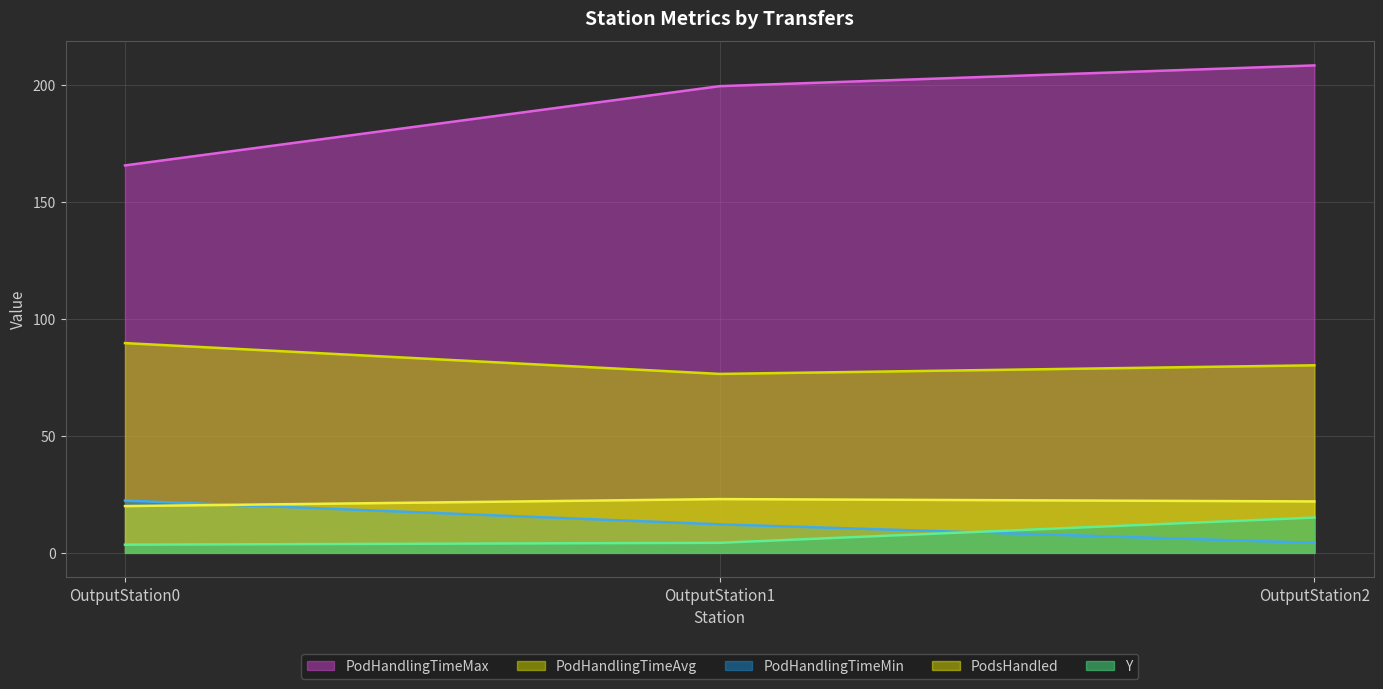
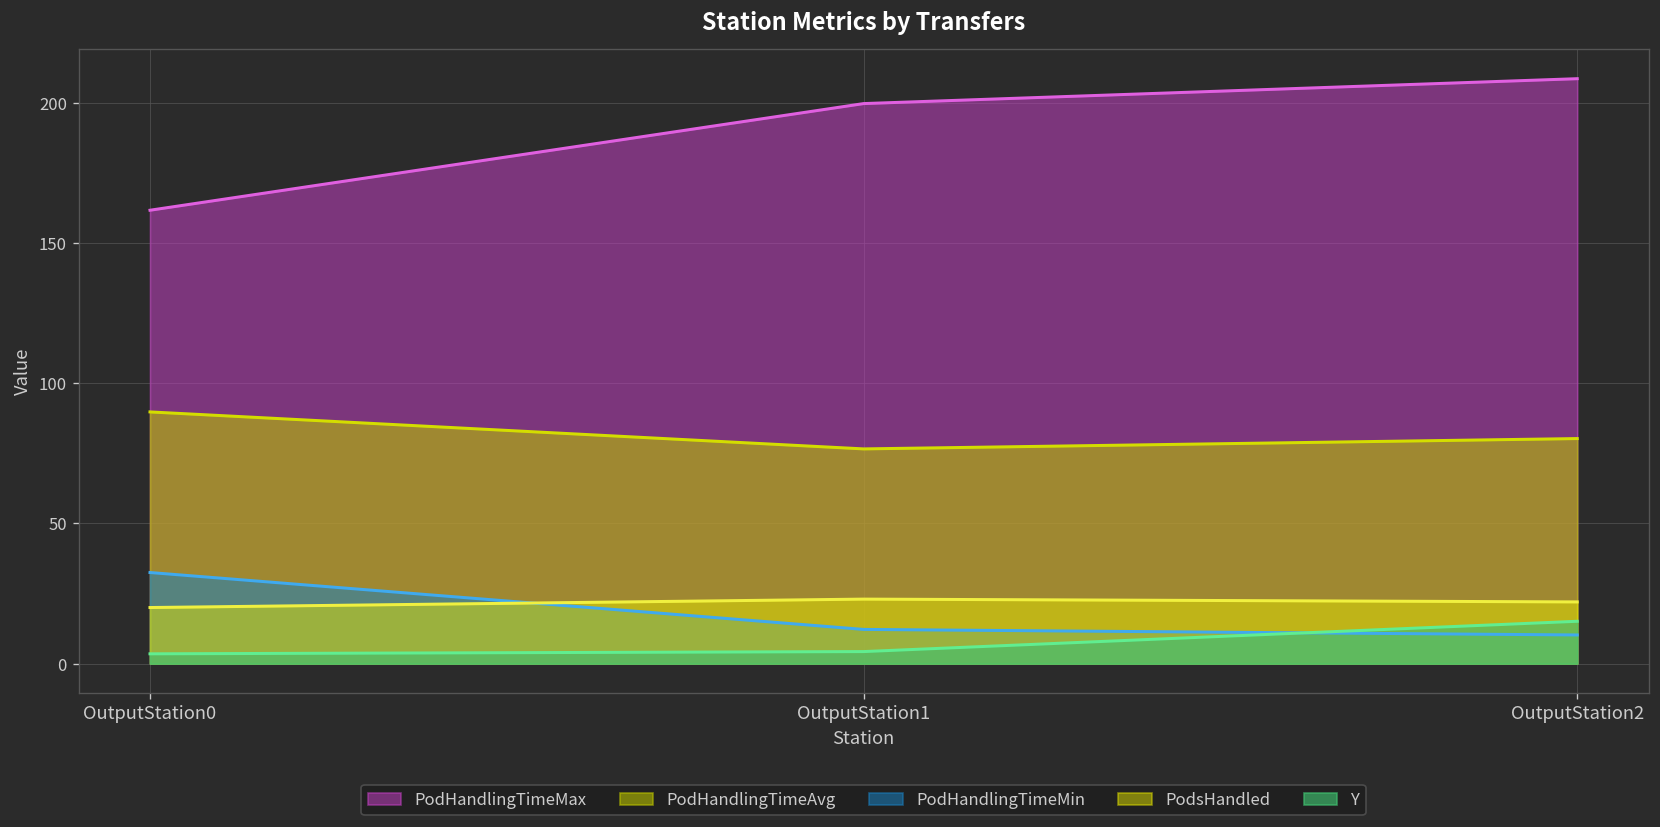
PodHandlingTimeMax, OutputStation0: 166 -> 162
PodHandlingTimeMin, OutputStation0: 22 -> 32
PodHandlingTimeMin, OutputStation2: 4 -> 10
